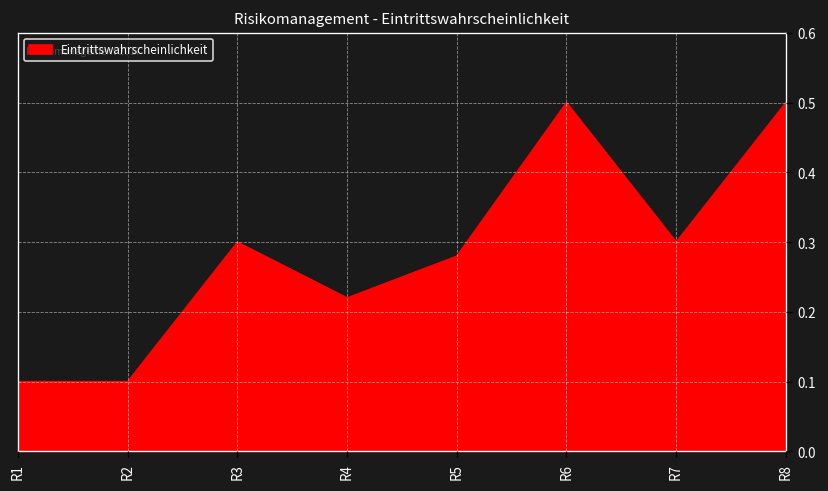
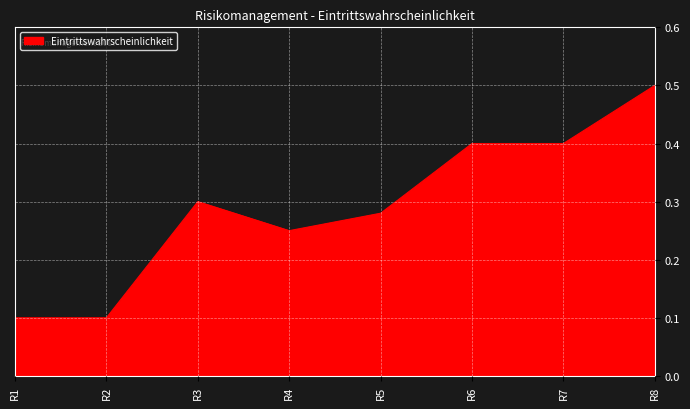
R4: 0.22 -> 0.25
R6: 0.5 -> 0.4
R7: 0.3 -> 0.4
